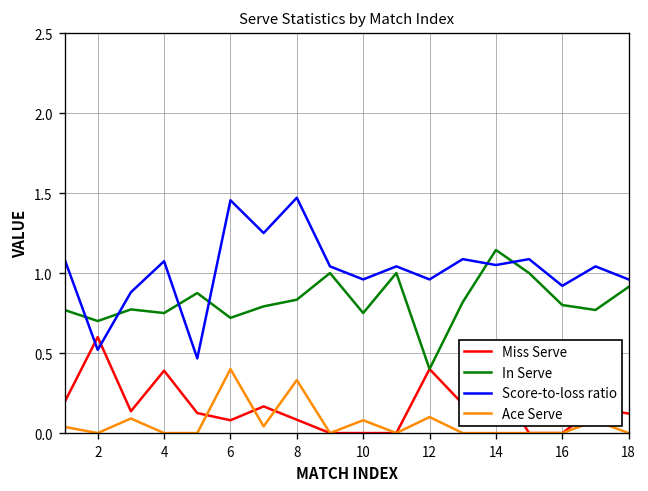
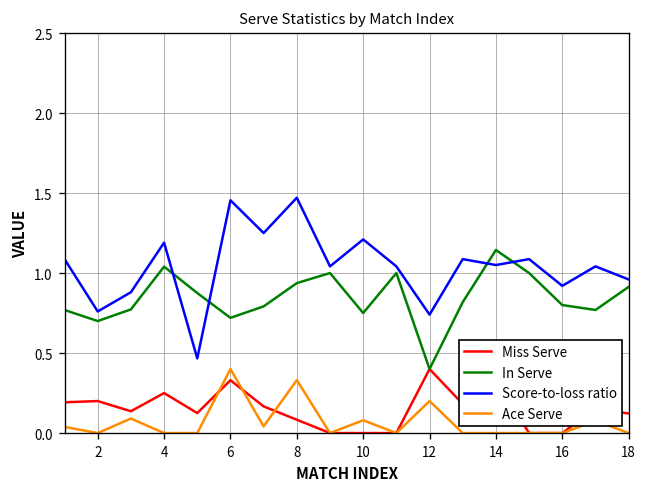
Miss Serve, 2: 0.6 -> 0.2
Score-to-loss ratio, 2: 0.52 -> 0.76
Miss Serve, 4: 0.39 -> 0.25
In Serve, 4: 0.75 -> 1.04
Score-to-loss ratio, 4: 1.07 -> 1.19
Miss Serve, 6: 0.08 -> 0.33
In Serve, 8: 0.83 -> 0.94
Score-to-loss ratio, 10: 0.96 -> 1.21
Score-to-loss ratio, 12: 0.96 -> 0.74
Ace Serve, 12: 0.1 -> 0.2
